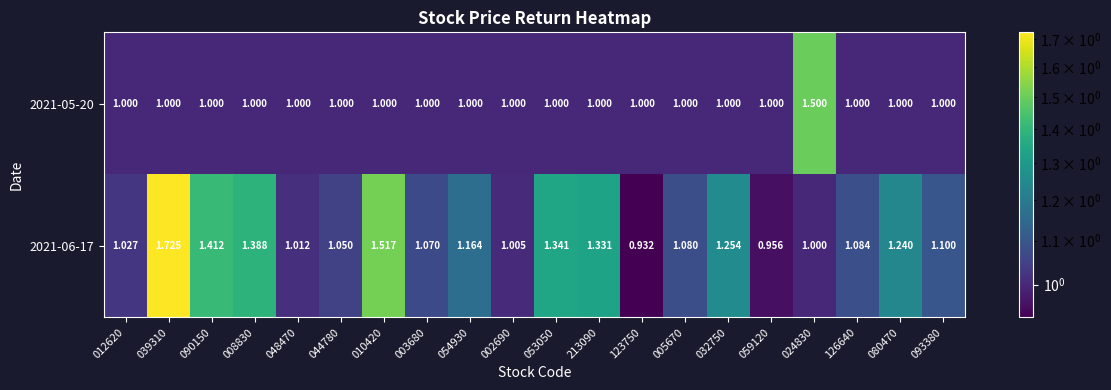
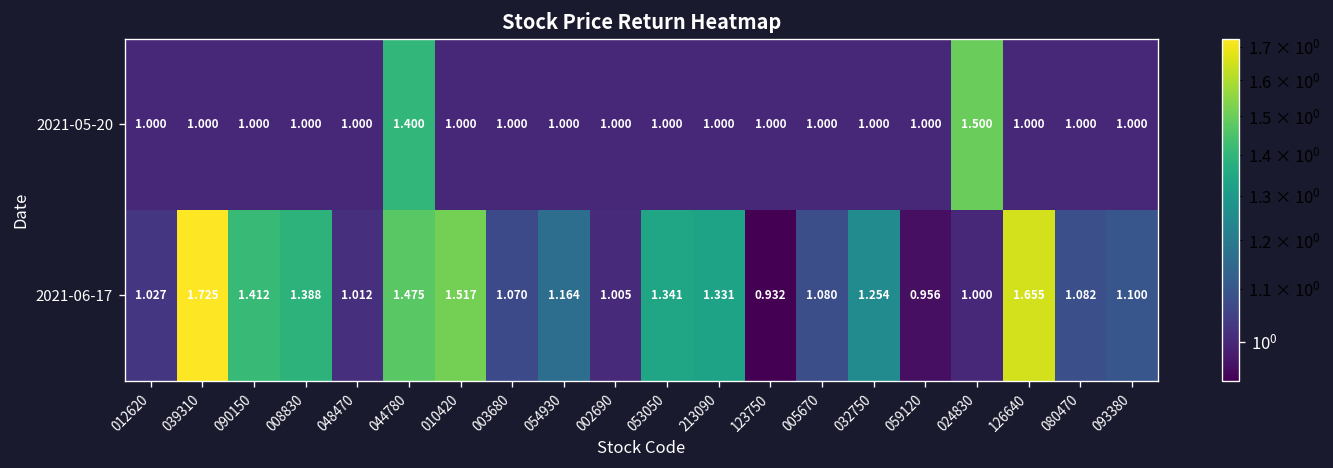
2021-05-20, 044780: 1.000 -> 1.400
2021-06-17, 044780: 1.050 -> 1.475
2021-06-17, 126640: 1.084 -> 1.655
2021-06-17, 080470: 1.240 -> 1.082
